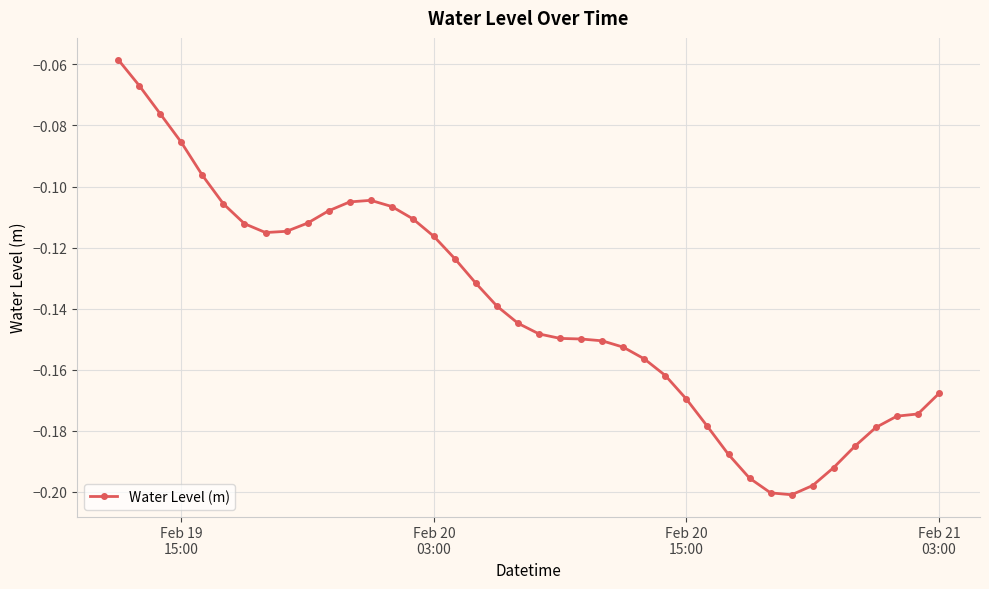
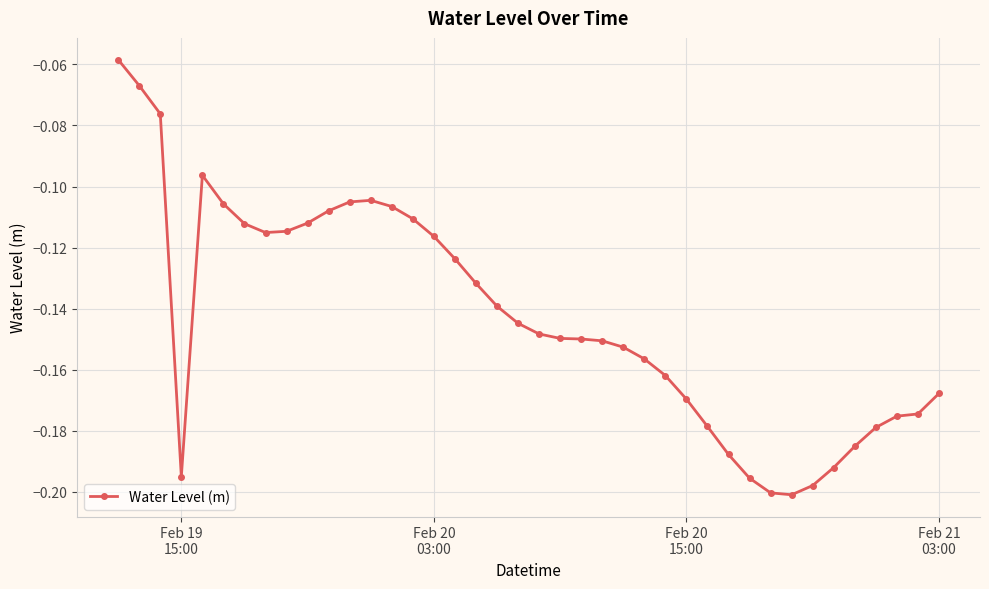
Feb 19 15:00: -0.086 -> -0.195
